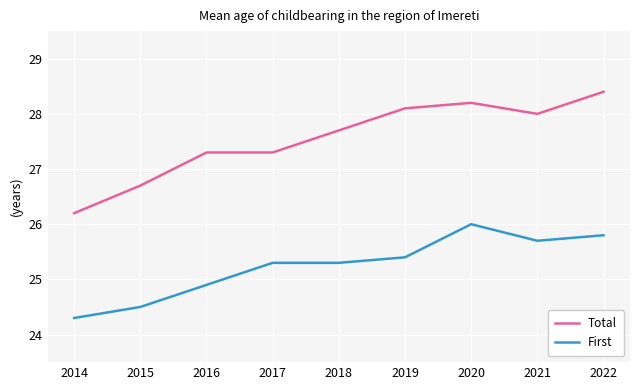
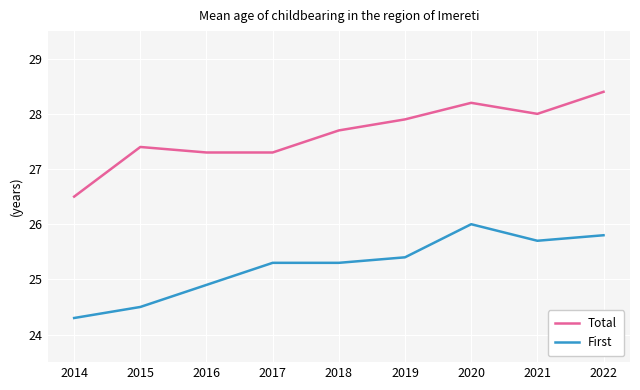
Total, 2014: 26.2 -> 26.5
Total, 2015: 26.7 -> 27.4
Total, 2019: 28.1 -> 27.9
